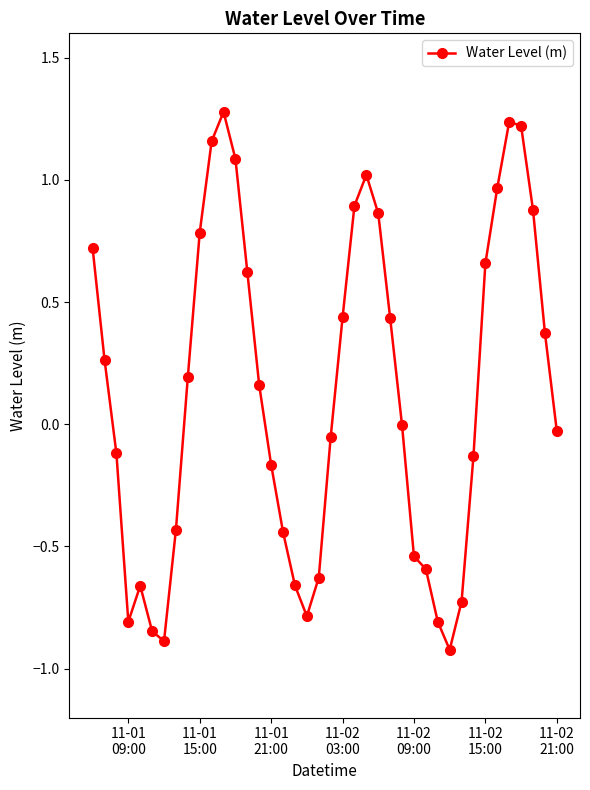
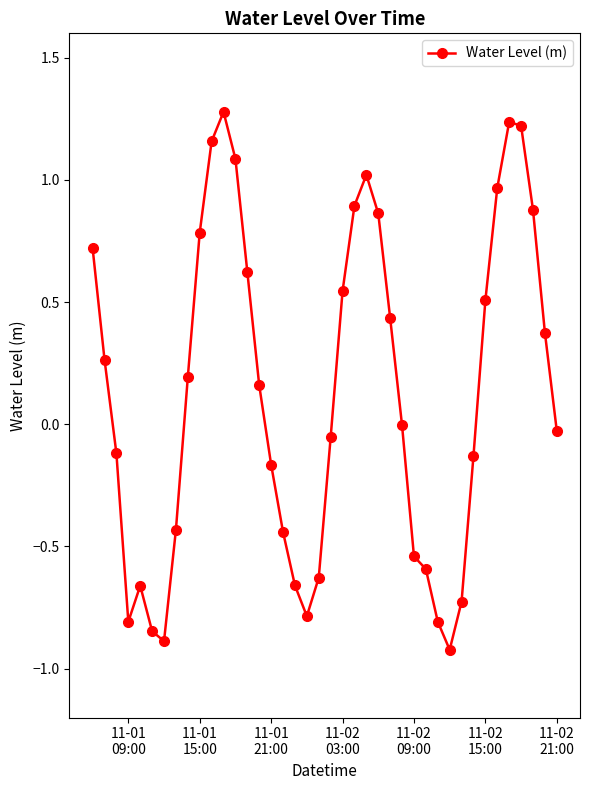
11-02 03:00: 0.44 -> 0.54
11-02 15:00: 0.66 -> 0.51
